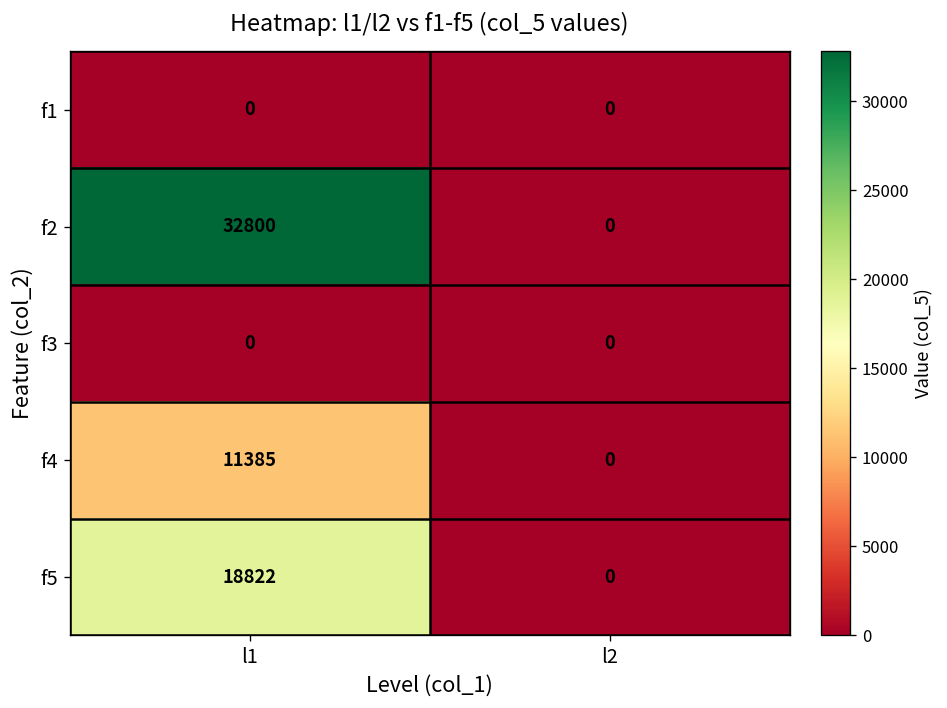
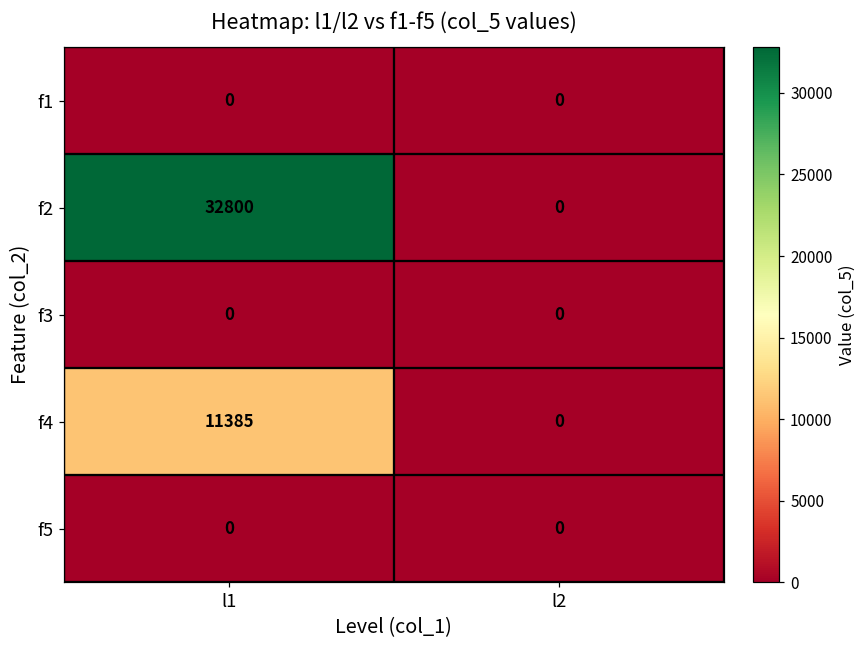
f5, l1: 18822 -> 0
